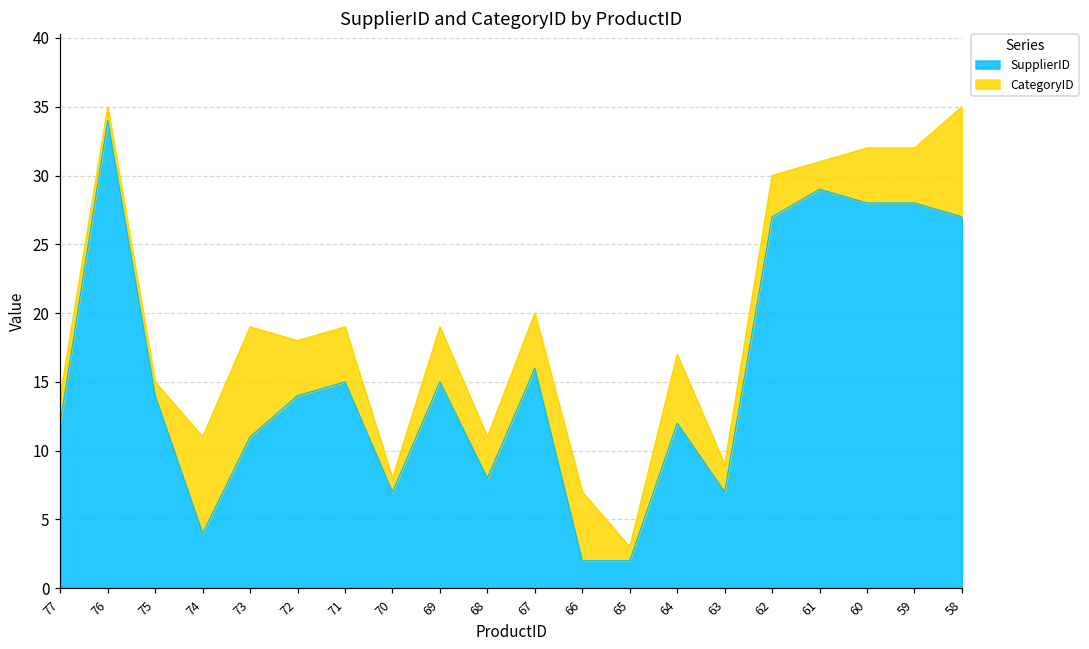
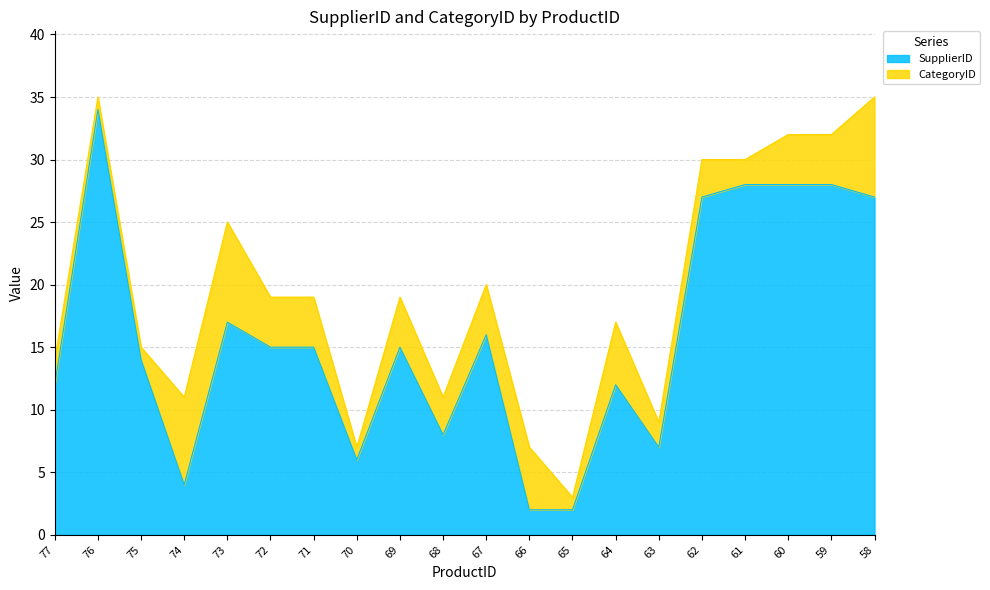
SupplierID, 73: 11 -> 17
SupplierID, 72: 14 -> 15
SupplierID, 70: 7 -> 6
SupplierID, 61: 29 -> 28
